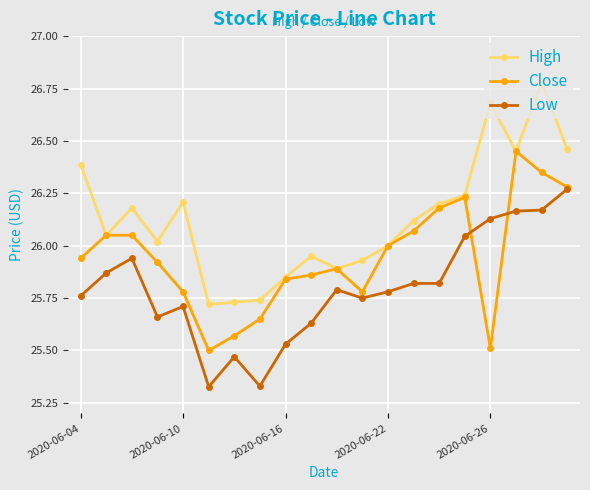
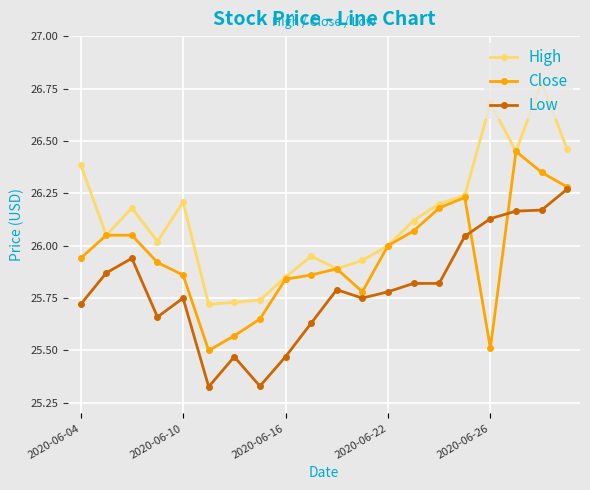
Low, 2020-06-04: 25.76 -> 25.72
Close, 2020-06-10: 25.78 -> 25.86
Low, 2020-06-10: 25.71 -> 25.75
Low, 2020-06-16: 25.53 -> 25.47
